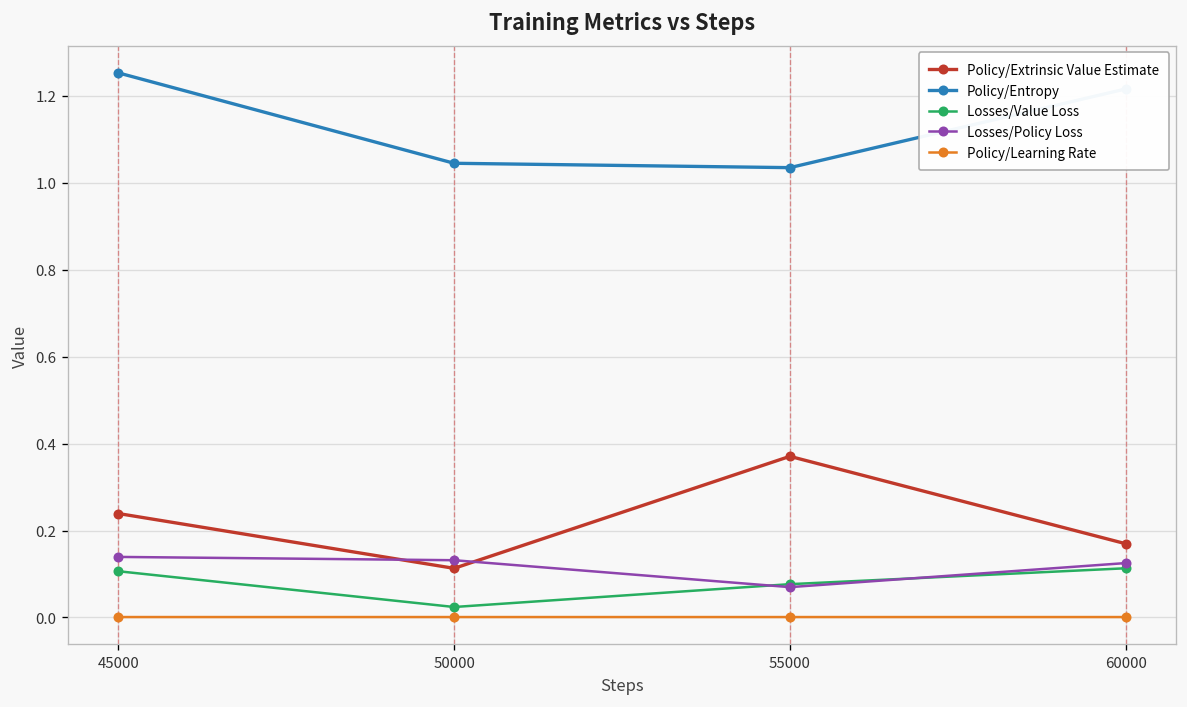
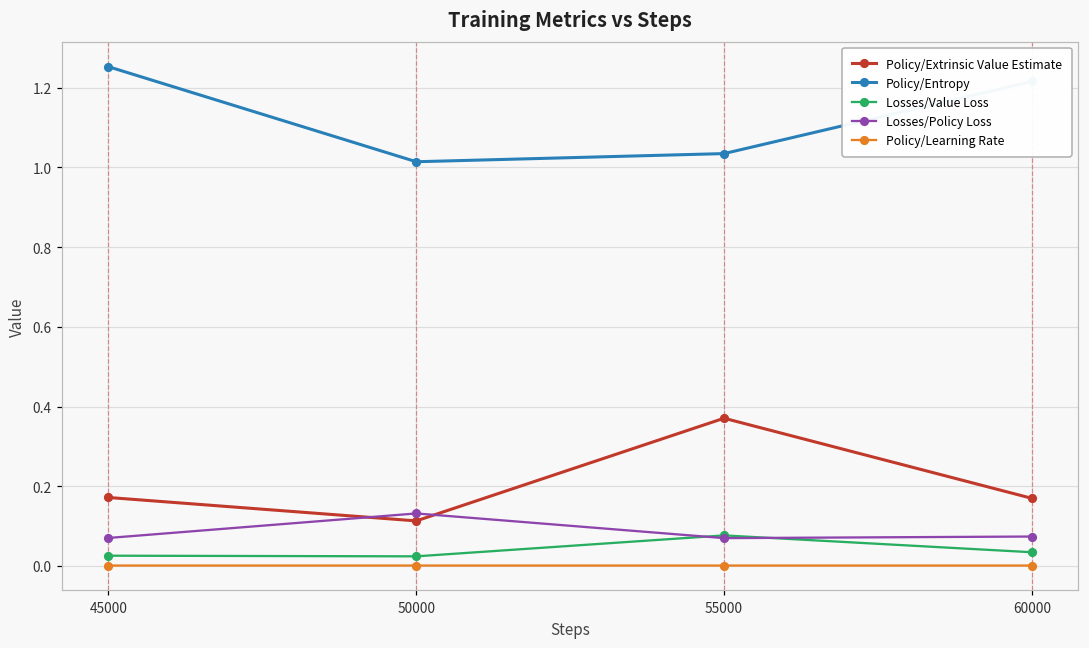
Policy/Extrinsic Value Estimate, 45000: 0.24 -> 0.17
Losses/Value Loss, 45000: 0.11 -> 0.03
Losses/Policy Loss, 45000: 0.14 -> 0.07
Policy/Entropy, 50000: 1.04 -> 1.01
Losses/Value Loss, 60000: 0.11 -> 0.03
Losses/Policy Loss, 60000: 0.13 -> 0.07
